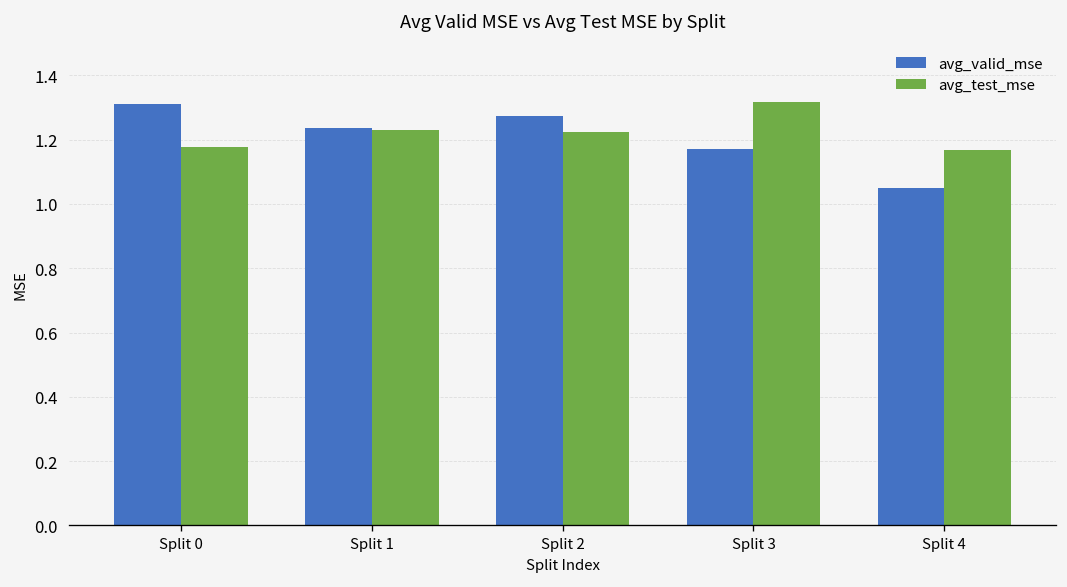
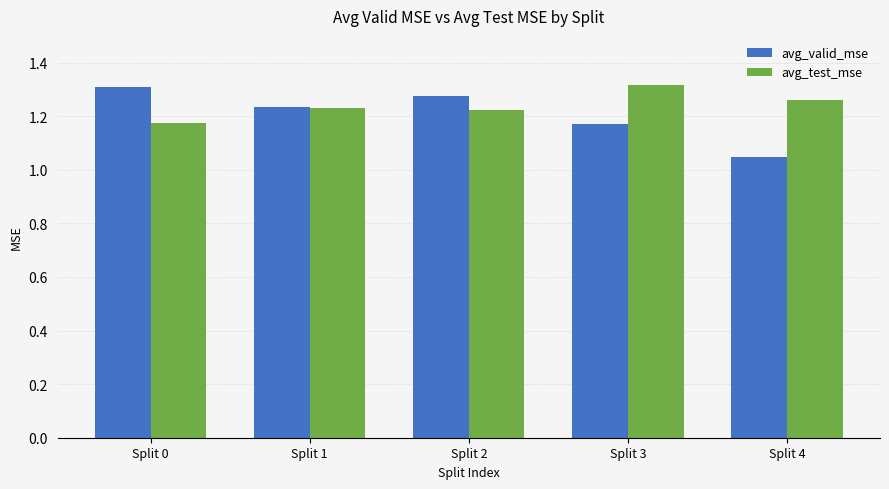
avg_test_mse, Split 4: 1.17 -> 1.26
